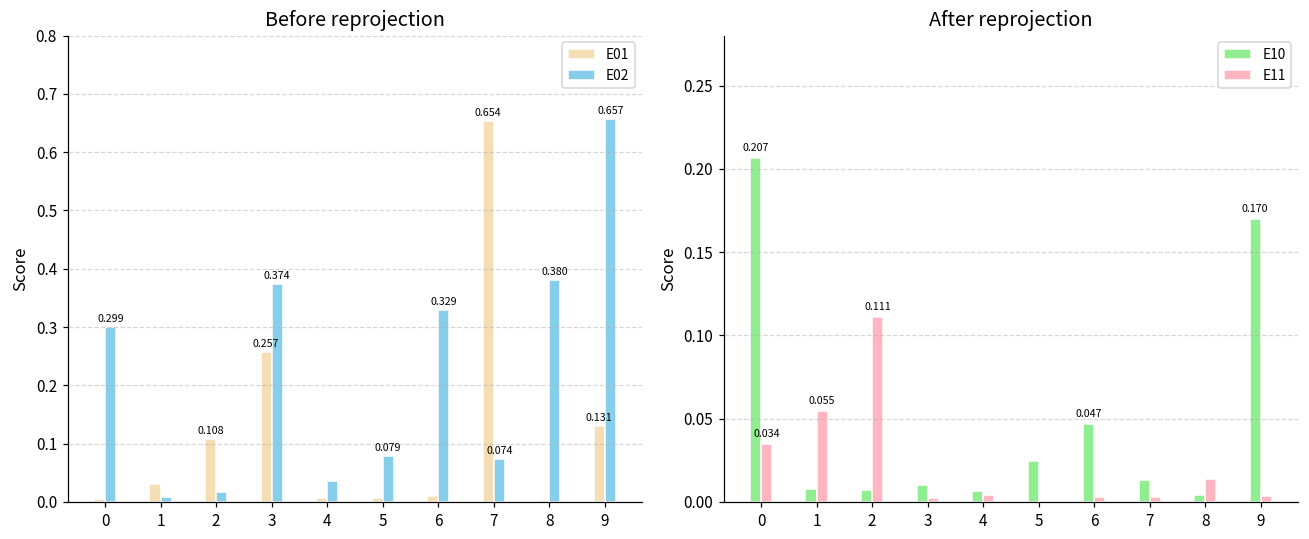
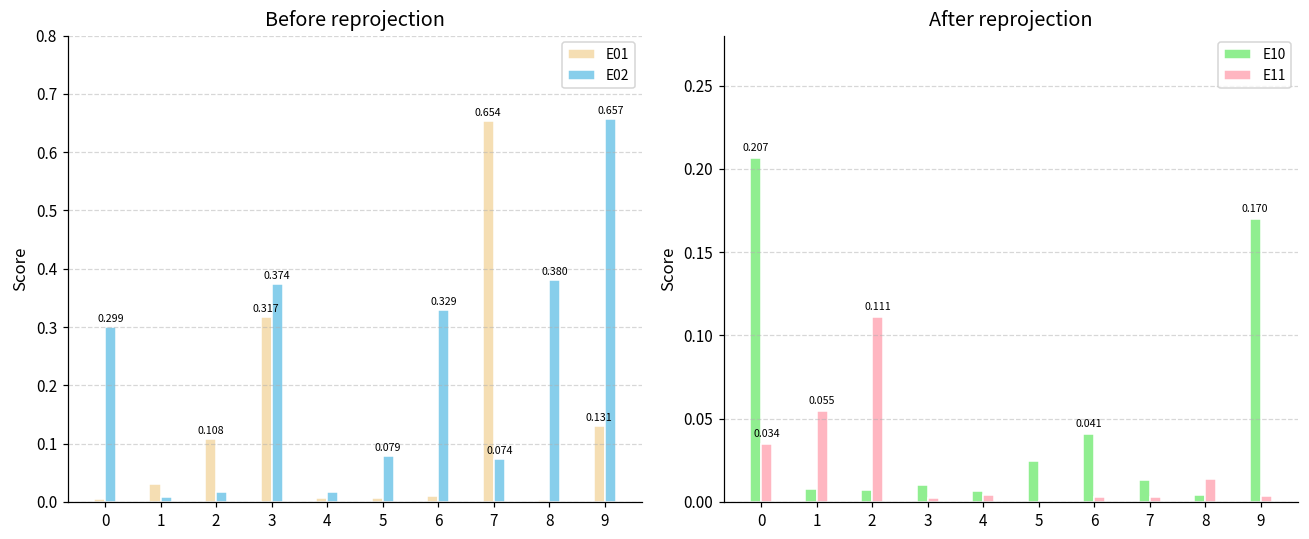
Before reprojection, E01, 3: 0.257 -> 0.317
Before reprojection, E02, 4: 0.04 -> 0.02
After reprojection, E10, 6: 0.047 -> 0.041
